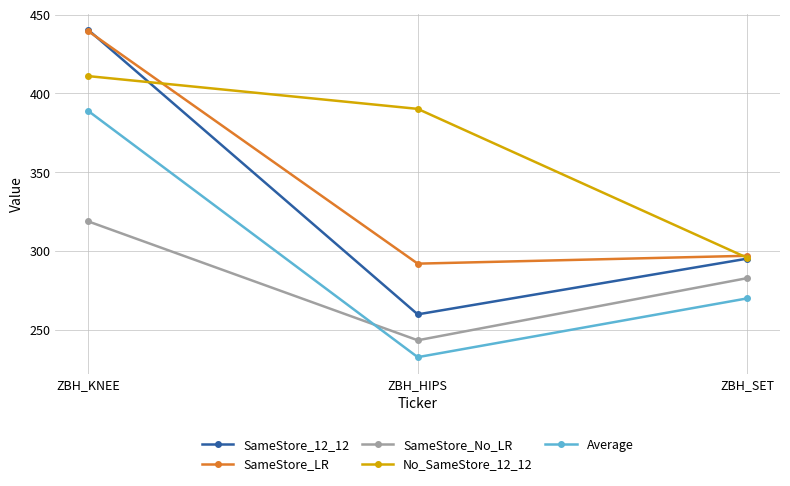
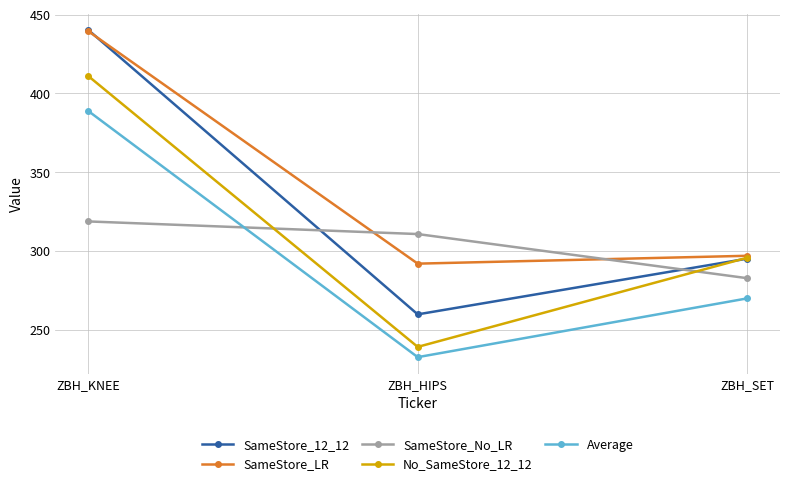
SameStore_No_LR, ZBH_HIPS: 243 -> 311
No_SameStore_12_12, ZBH_HIPS: 390 -> 239
